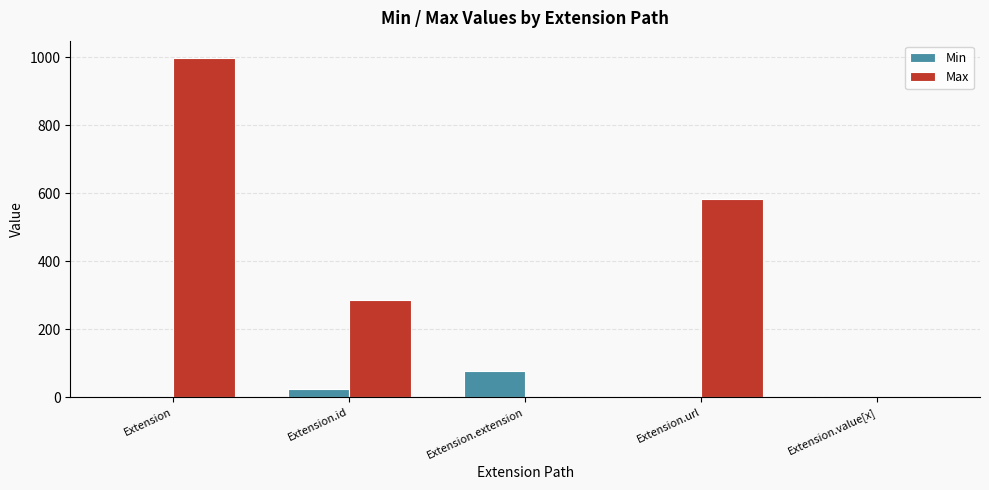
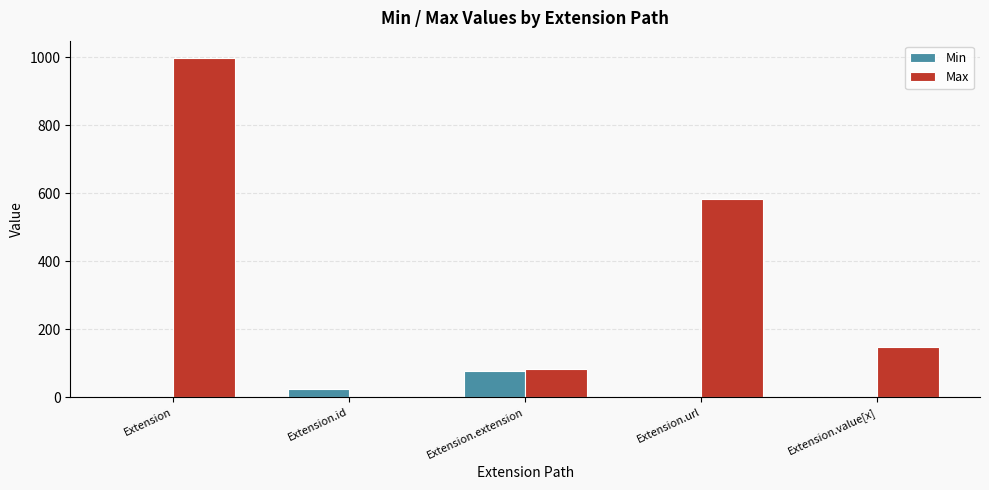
Max, Extension.id: 290 -> 0
Max, Extension.extension: 0 -> 80
Max, Extension.value[x]: 0 -> 150
